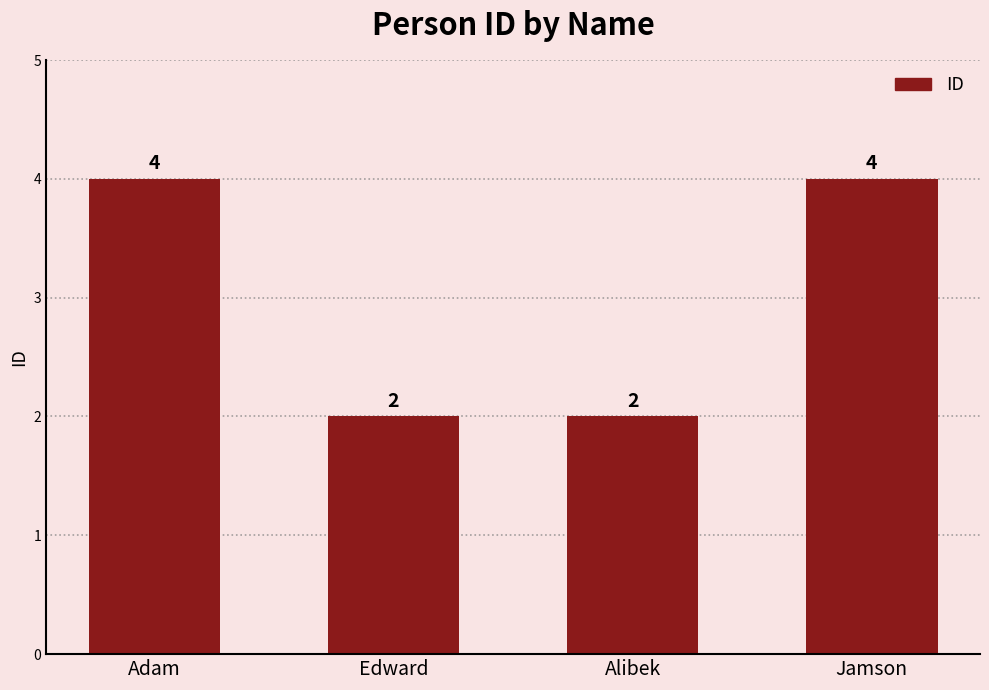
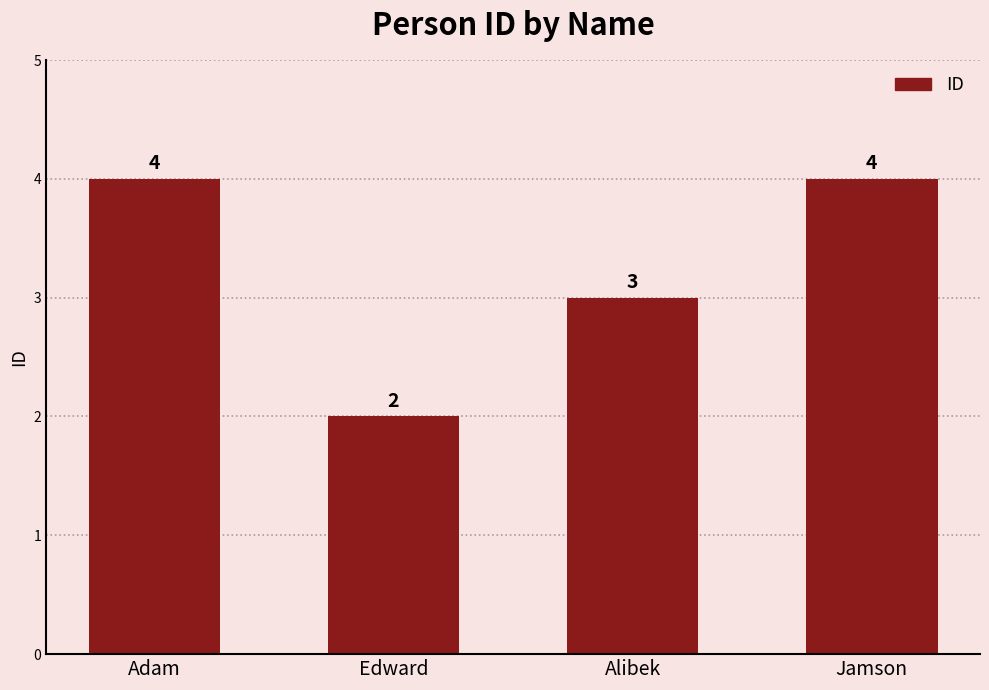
Alibek: 2 -> 3
